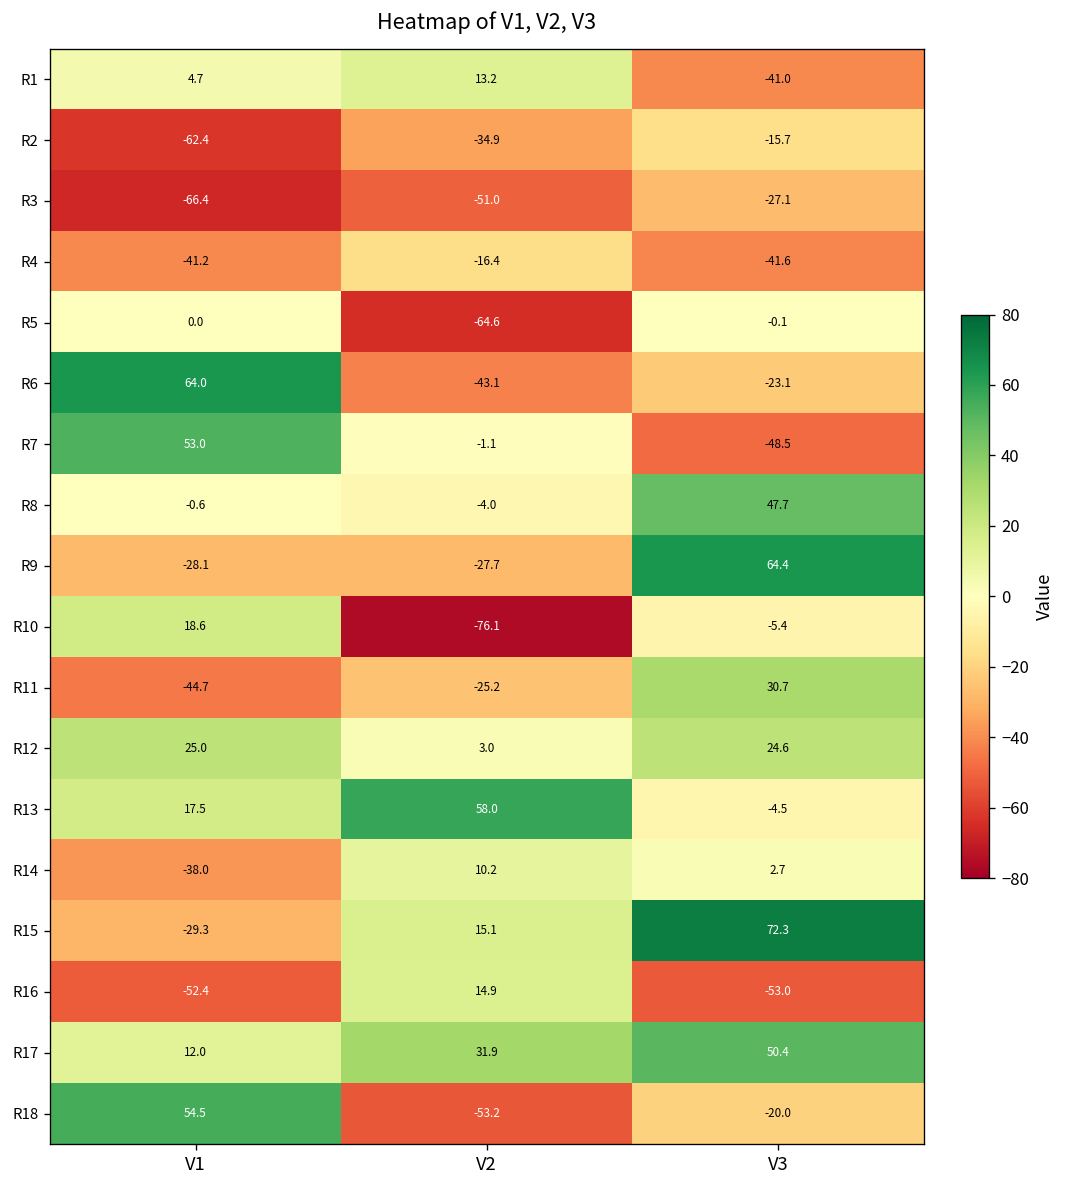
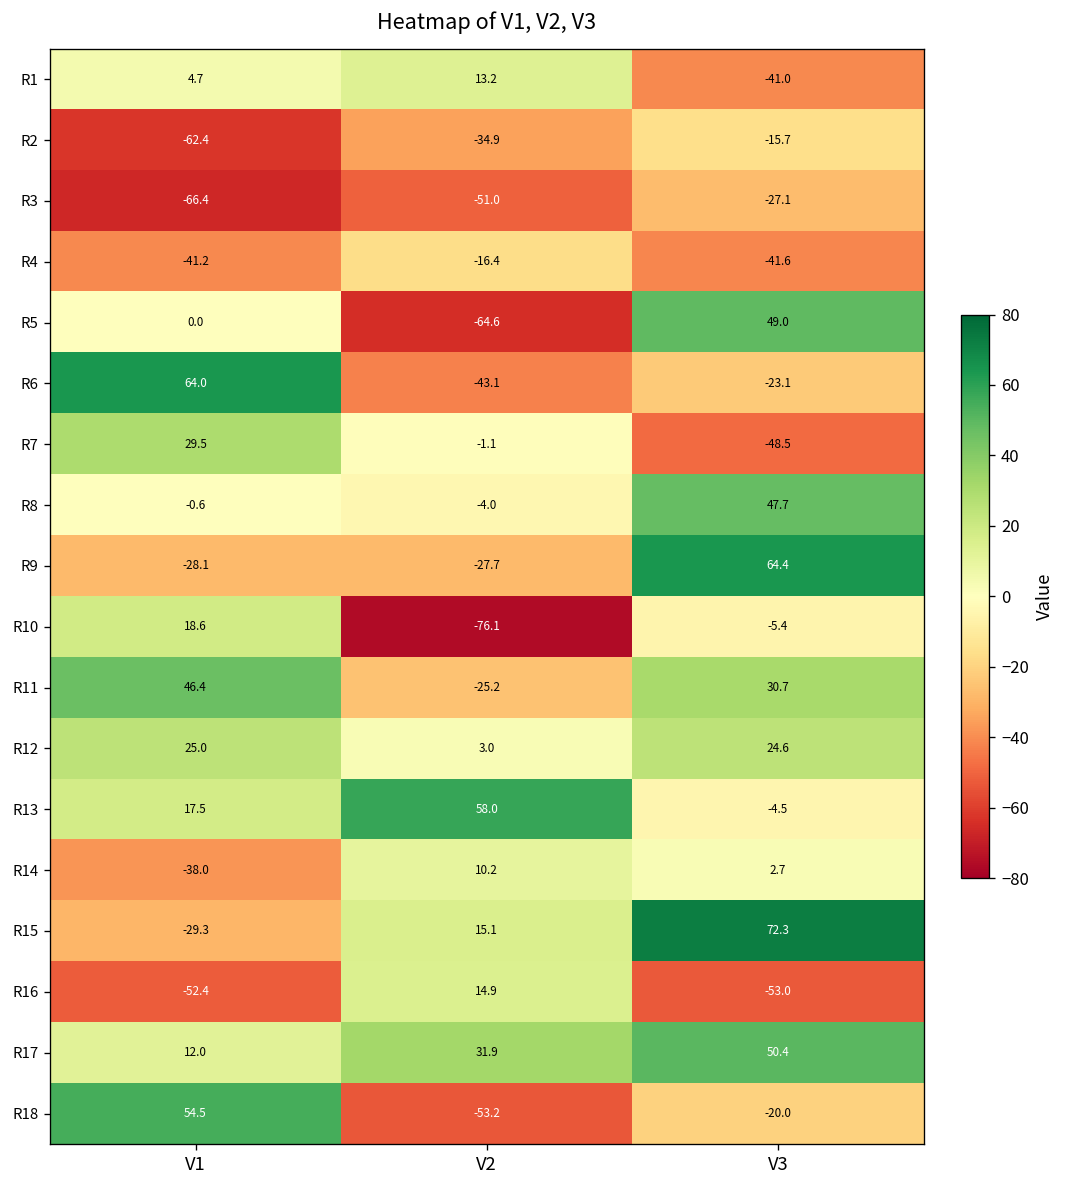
R5, V3: -0.1 -> 49.0
R7, V1: 53.0 -> 29.5
R11, V1: -44.7 -> 46.4
